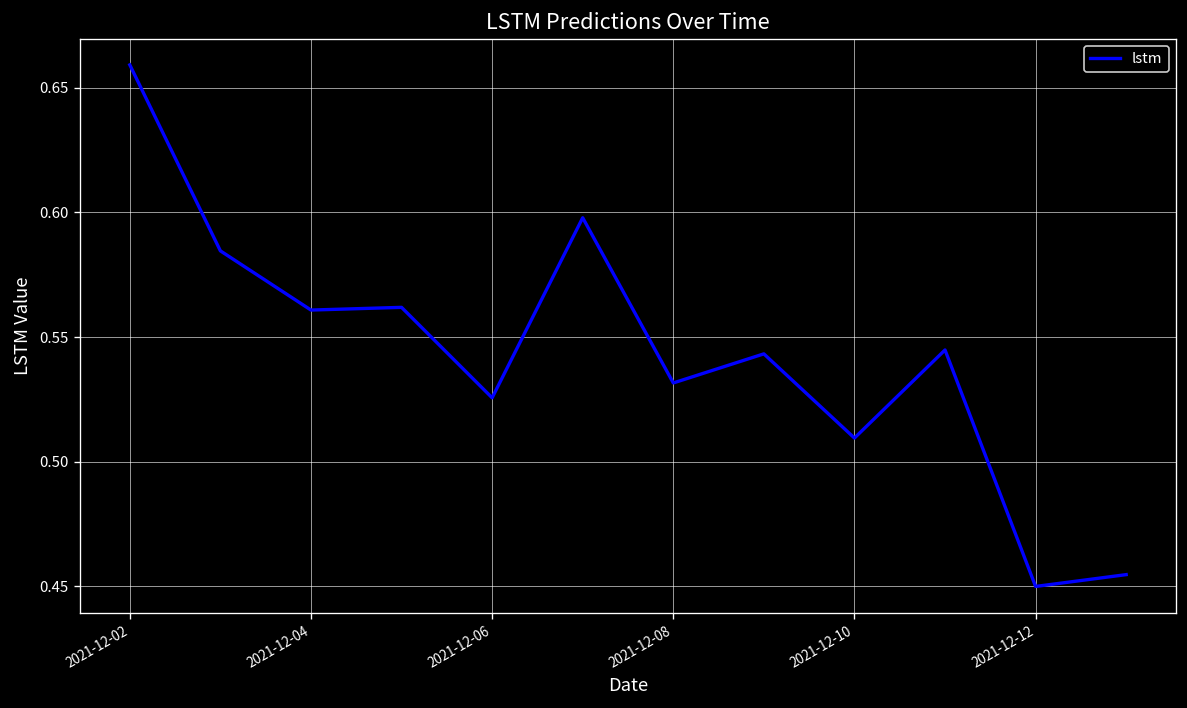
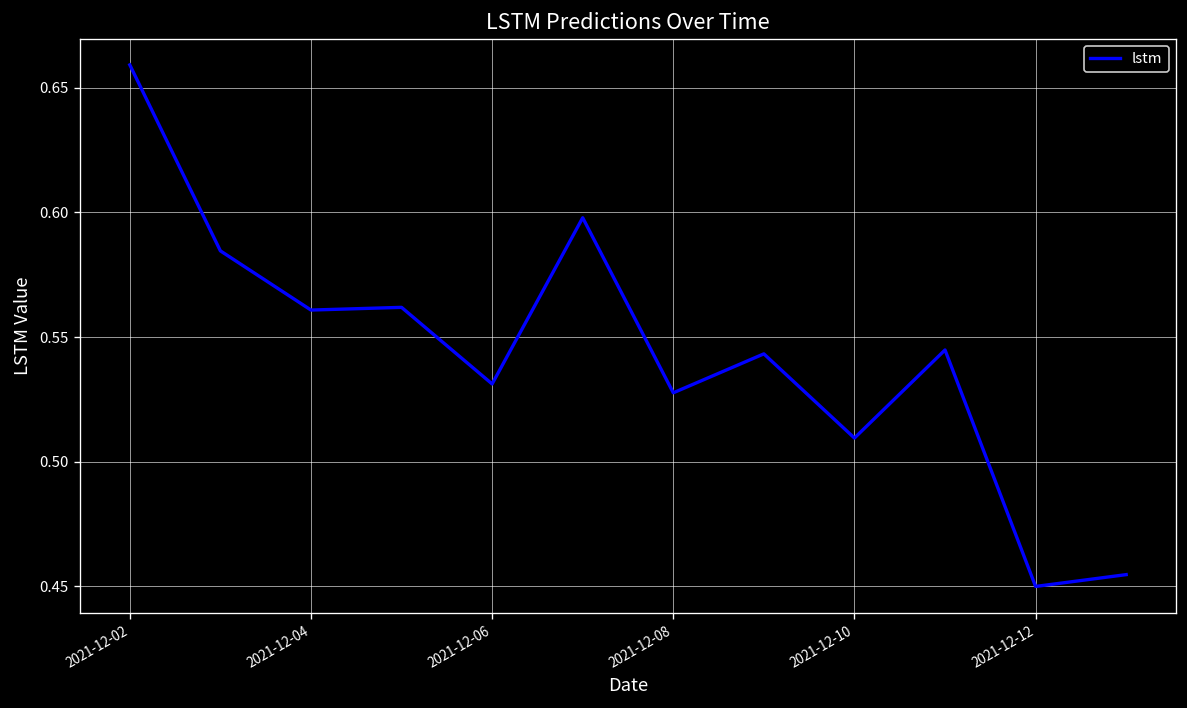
2021-12-06: 0.526 -> 0.531
2021-12-08: 0.532 -> 0.528
